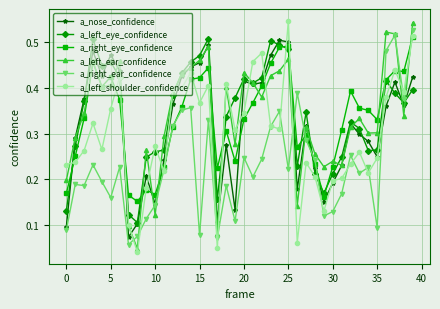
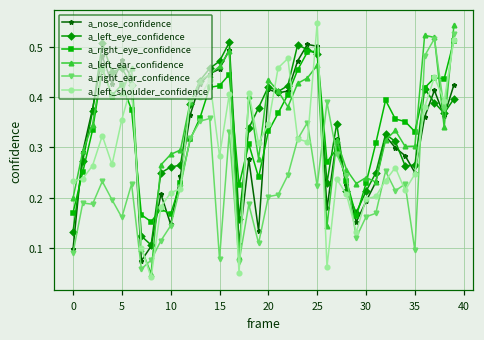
a_left_ear_confidence, 10: 0.12 -> 0.29
a_left_shoulder_confidence, 10: 0.27 -> 0.21
a_left_shoulder_confidence, 15: 0.37 -> 0.28
a_right_ear_confidence, 20: 0.25 -> 0.20
a_right_ear_confidence, 30: 0.13 -> 0.16
